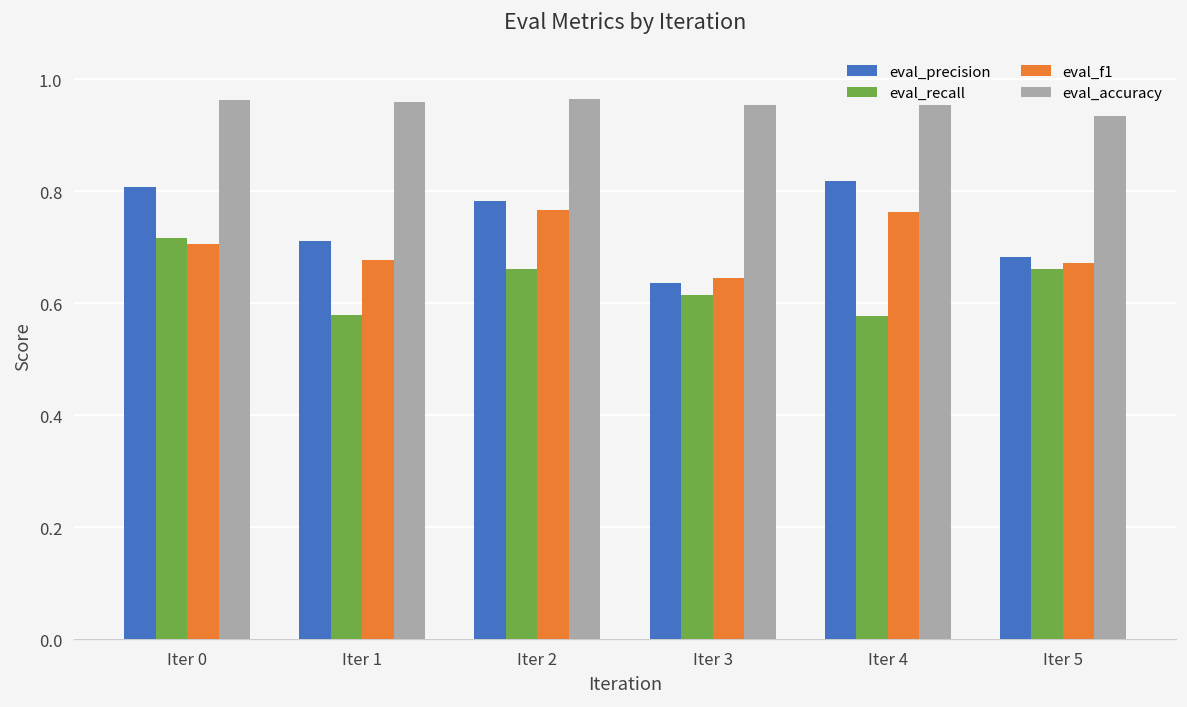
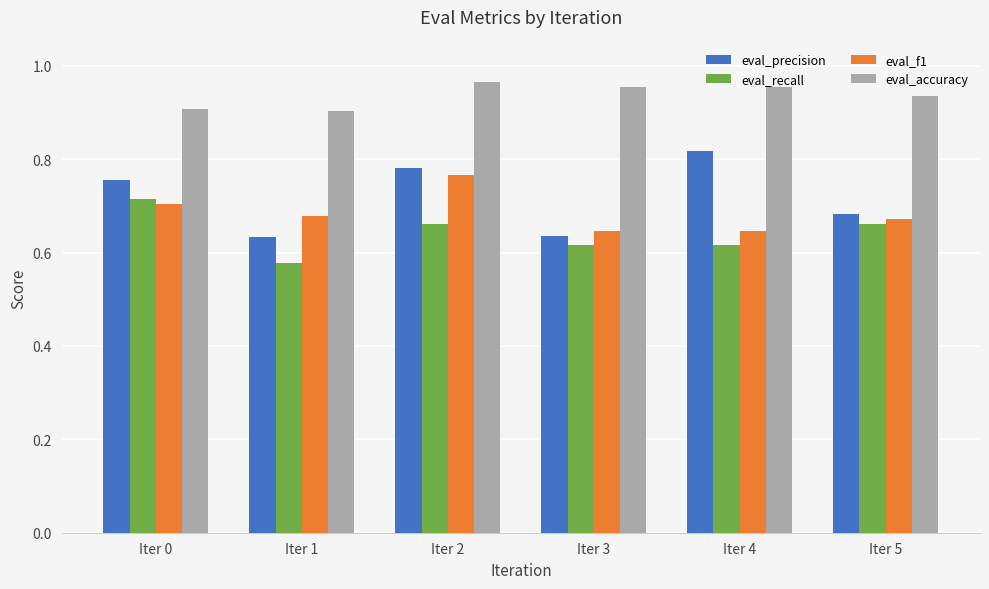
eval_precision, Iter 0: 0.81 -> 0.75
eval_accuracy, Iter 0: 0.96 -> 0.91
eval_precision, Iter 1: 0.71 -> 0.63
eval_accuracy, Iter 1: 0.96 -> 0.90
eval_recall, Iter 4: 0.58 -> 0.62
eval_f1, Iter 4: 0.76 -> 0.65
